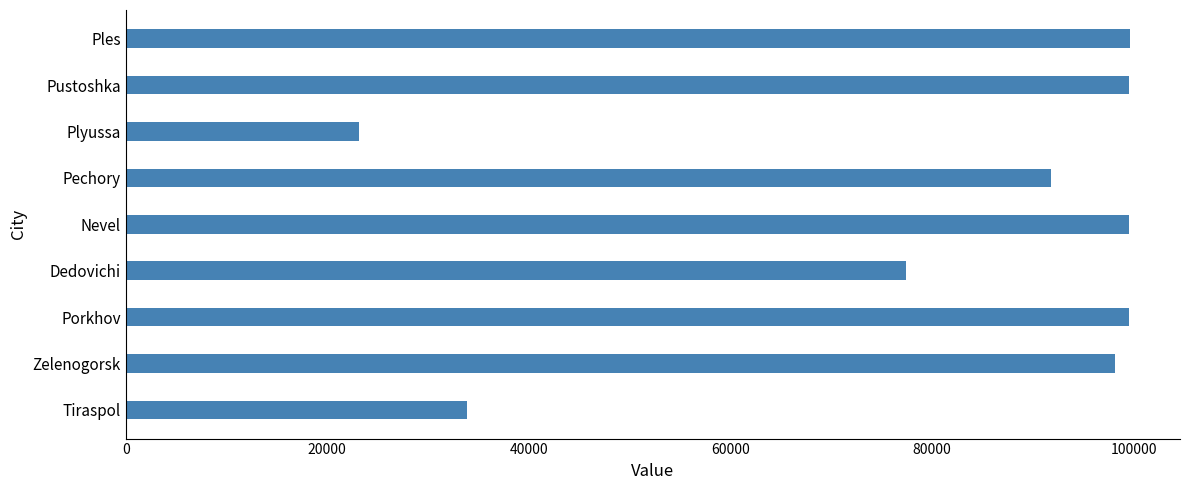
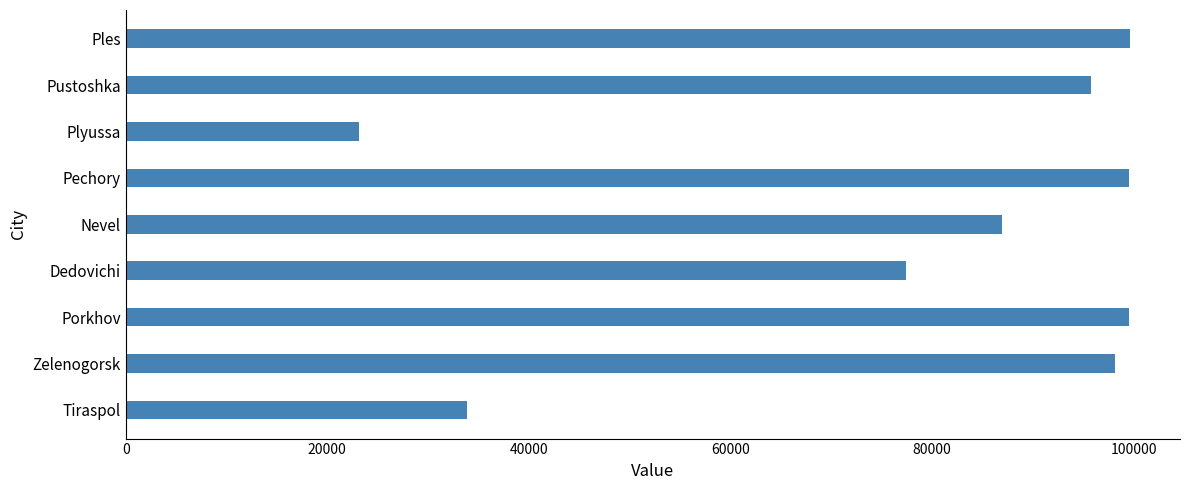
Pustoshka: 99500 -> 95800
Pechory: 91800 -> 99500
Nevel: 99500 -> 87000
